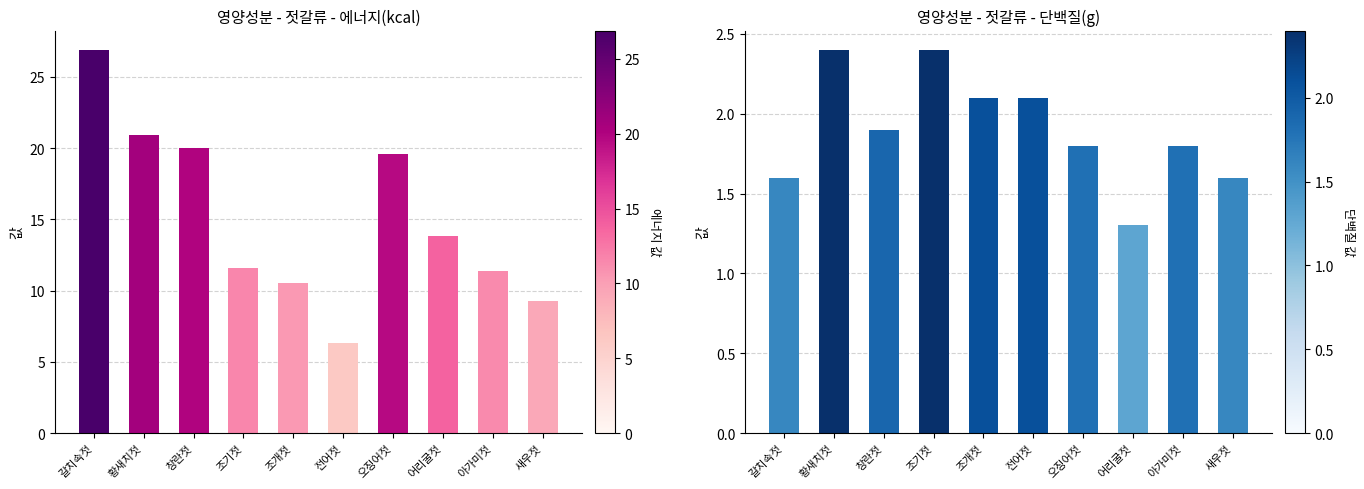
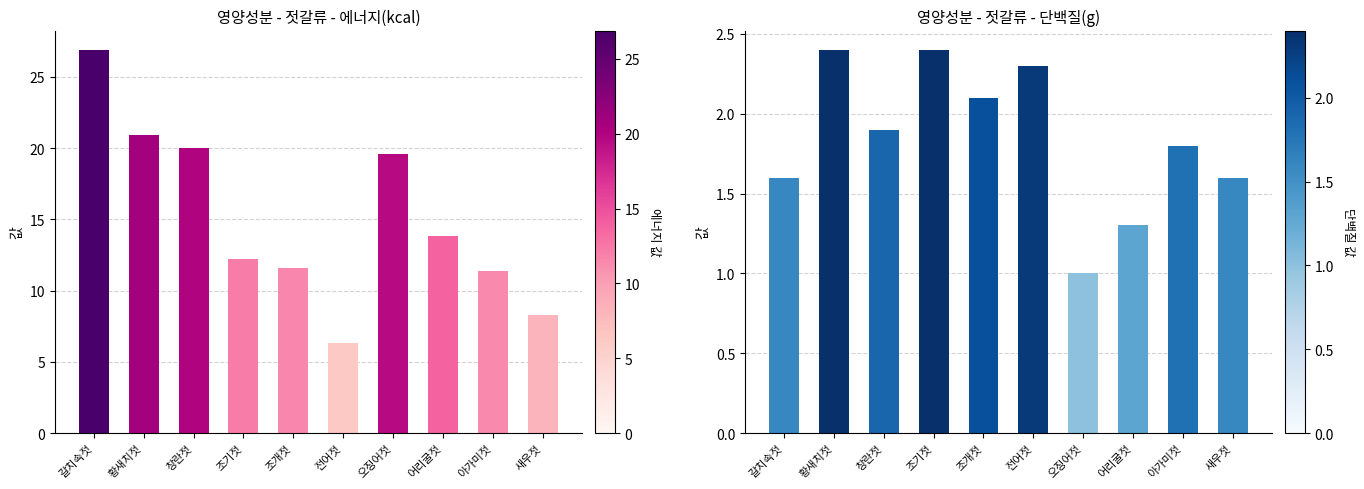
영양성분 - 젓갈류 - 에너지(kcal), 조기젓: 11.6 -> 12.2
영양성분 - 젓갈류 - 에너지(kcal), 조개젓: 10.5 -> 11.6
영양성분 - 젓갈류 - 에너지(kcal), 새우젓: 9.3 -> 8.3
영양성분 - 젓갈류 - 단백질(g), 전어젓: 2.1 -> 2.3
영양성분 - 젓갈류 - 단백질(g), 오징어젓: 1.8 -> 1.0
